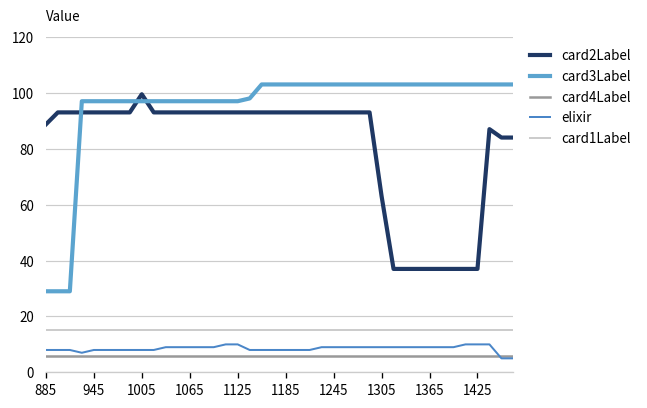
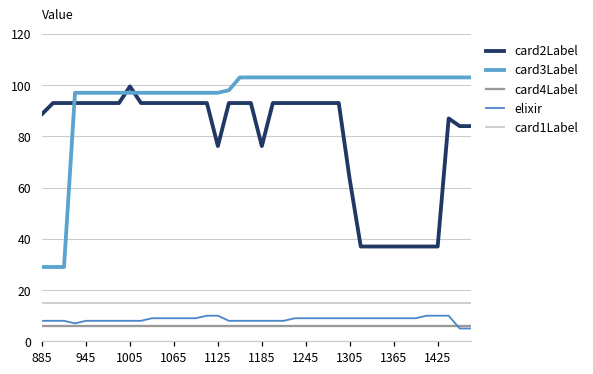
card2Label, 1125: 93 -> 76
card2Label, 1185: 93 -> 76
